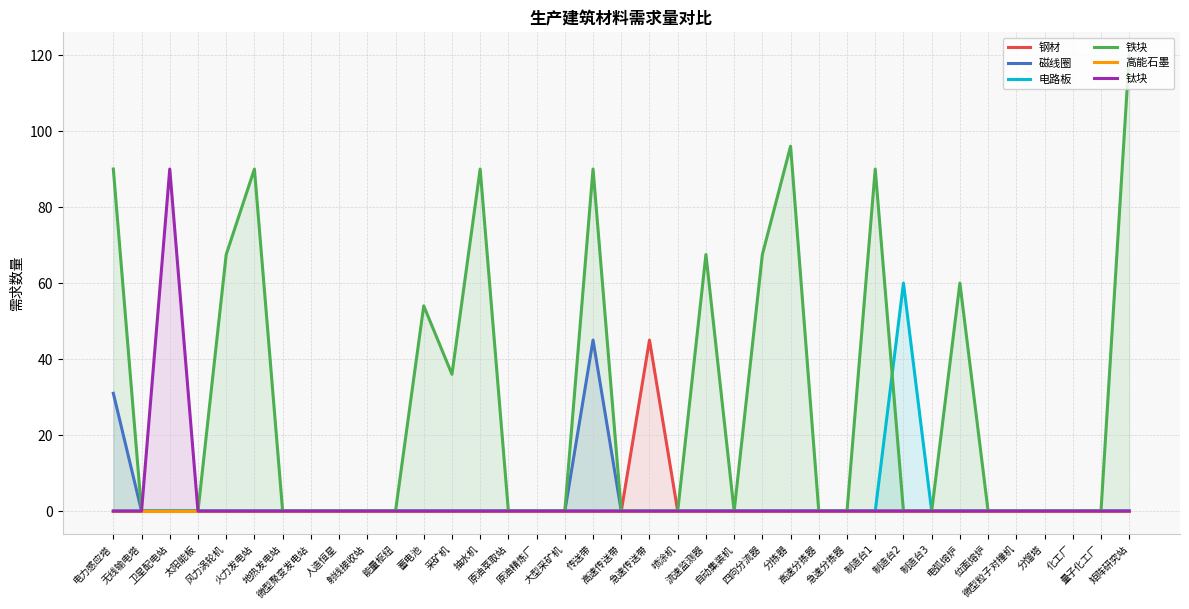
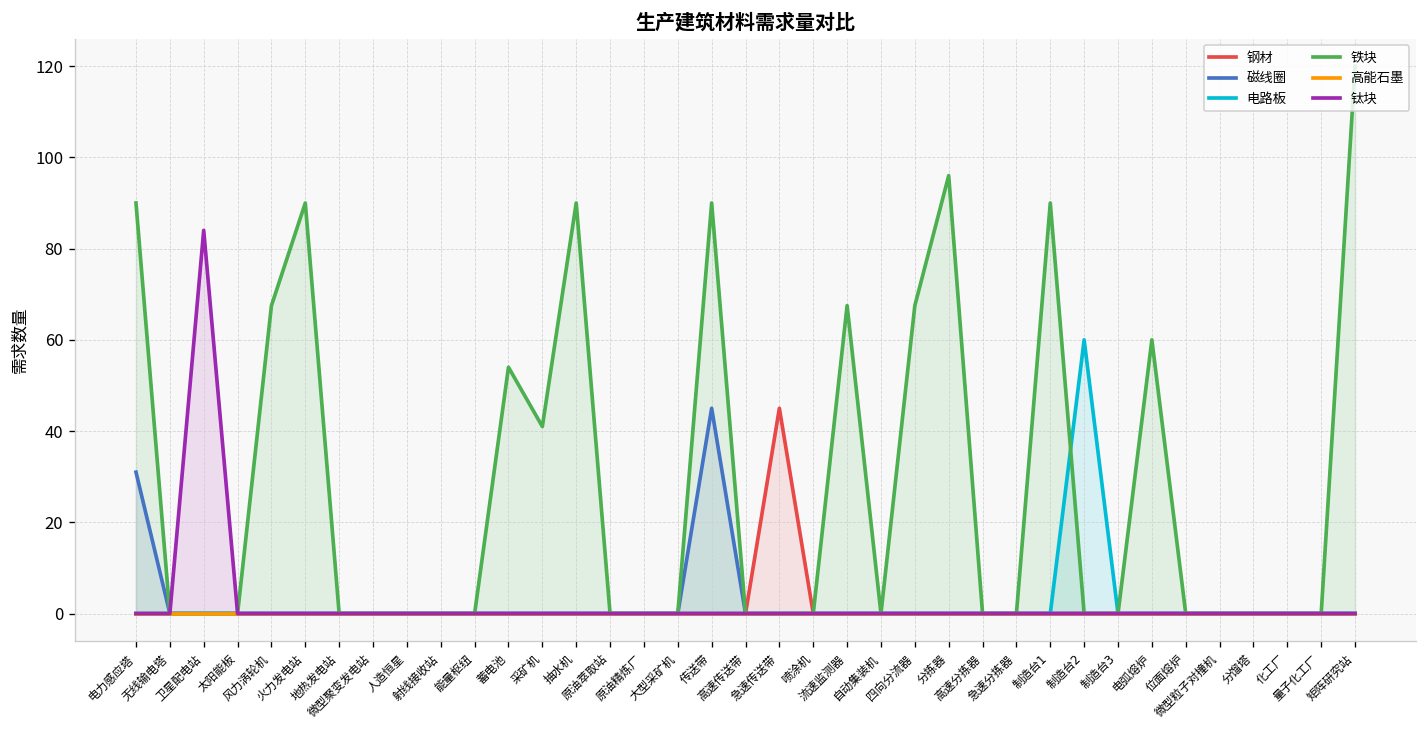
钛块, 卫星配电站: 90 -> 84
铁块, 采矿机: 36 -> 41
